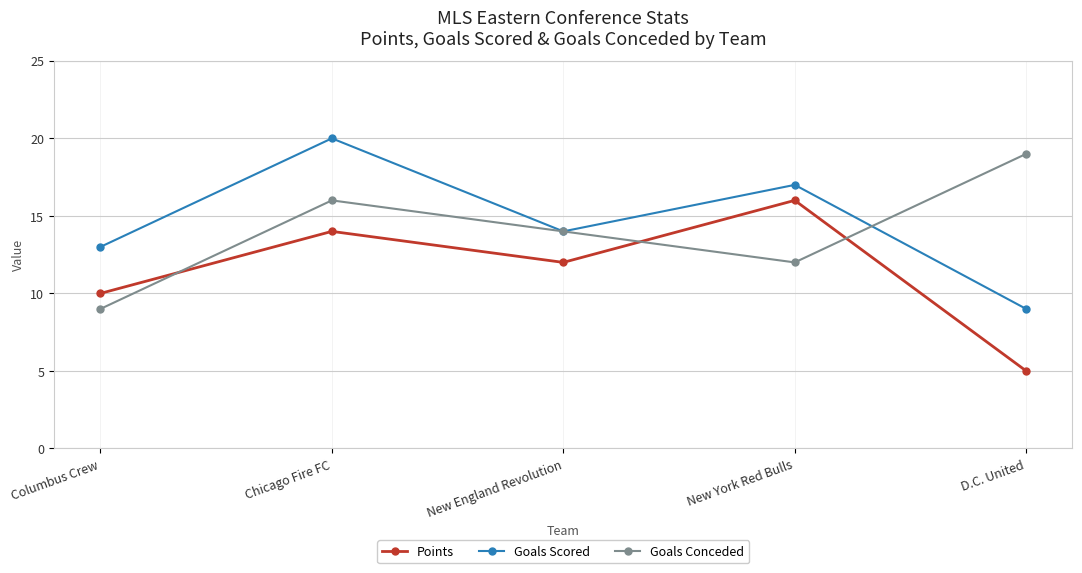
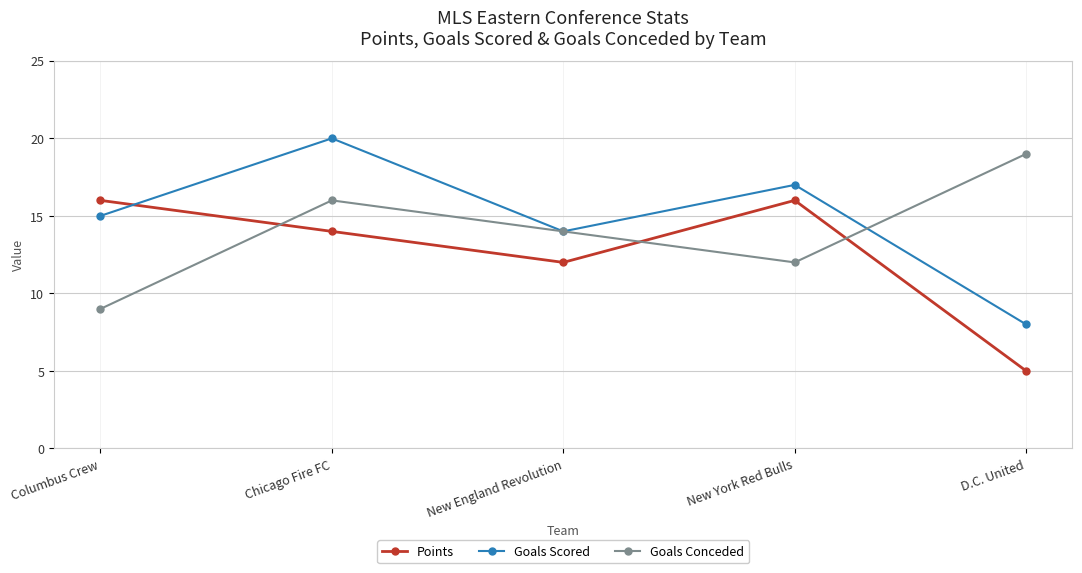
Points, Columbus Crew: 10 -> 16
Goals Scored, Columbus Crew: 13 -> 15
Goals Scored, D.C. United: 9 -> 8
